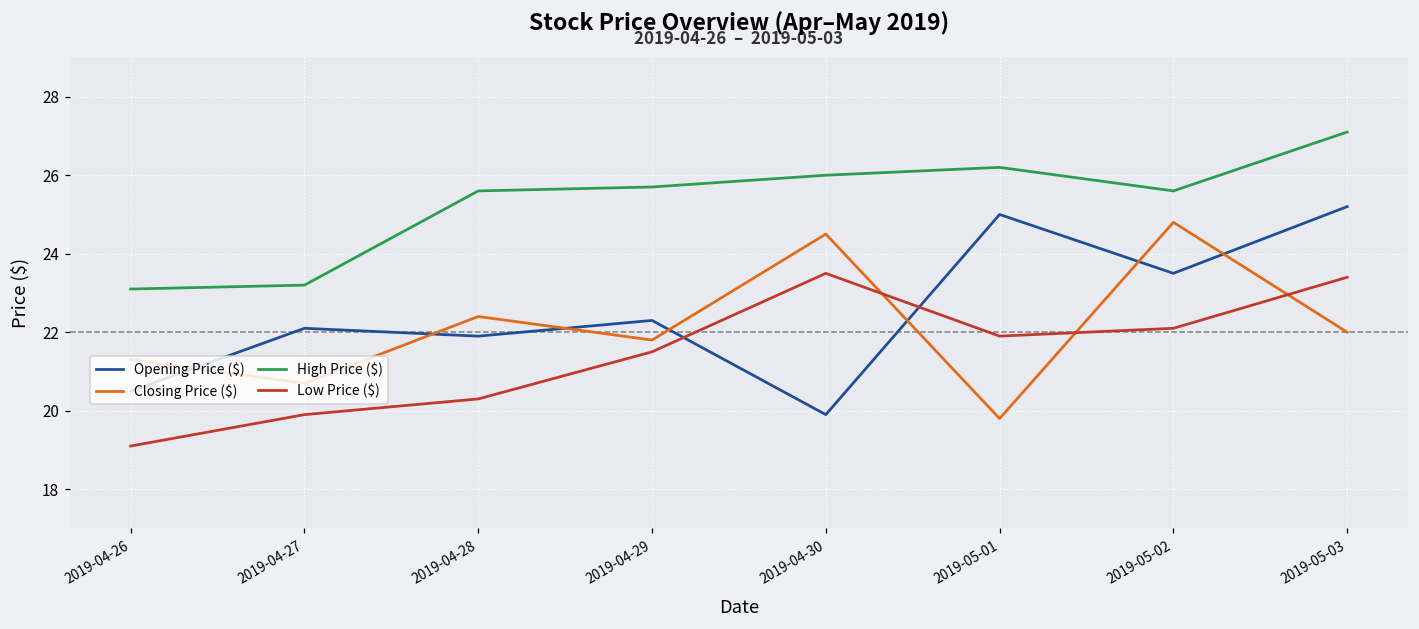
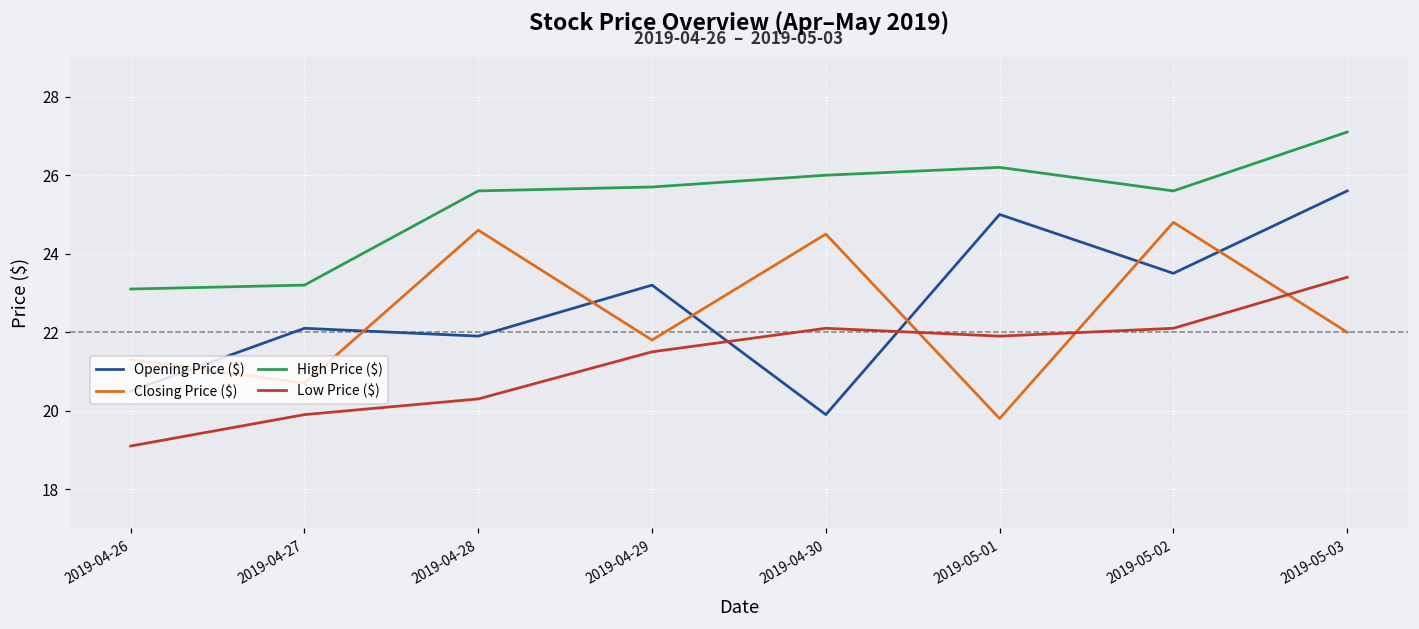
Closing Price ($), 2019-04-28: 22.4 -> 24.6
Opening Price ($), 2019-04-29: 22.3 -> 23.2
Low Price ($), 2019-04-30: 23.5 -> 22.1
Opening Price ($), 2019-05-03: 25.2 -> 25.6
